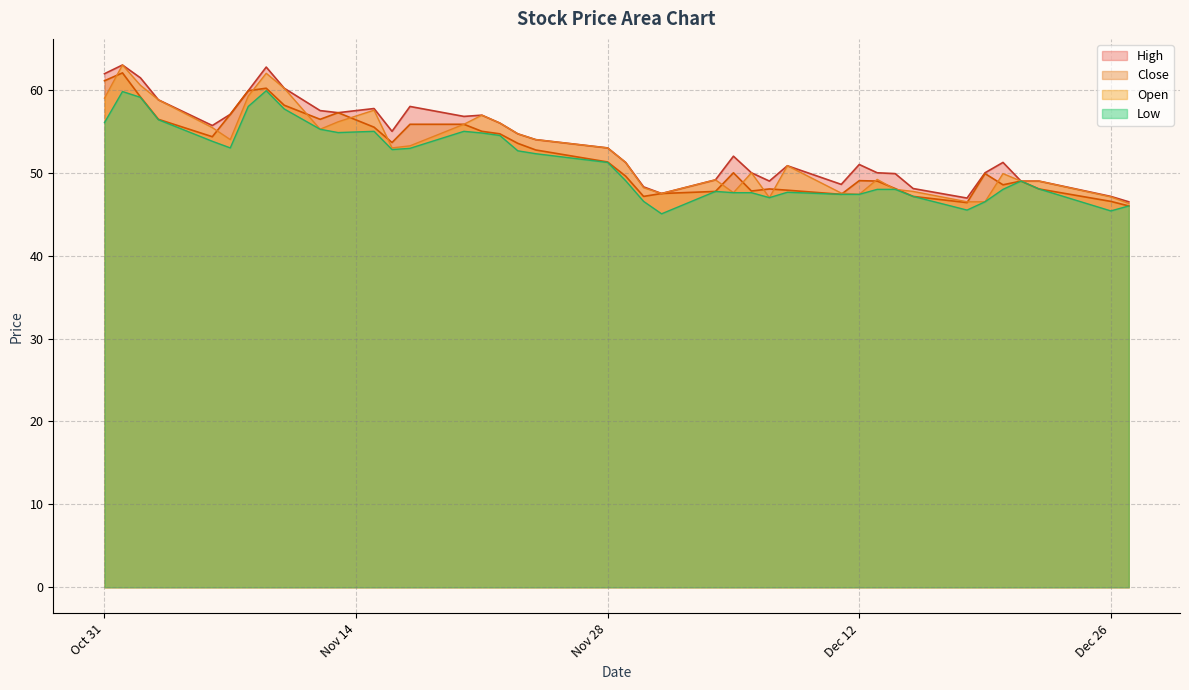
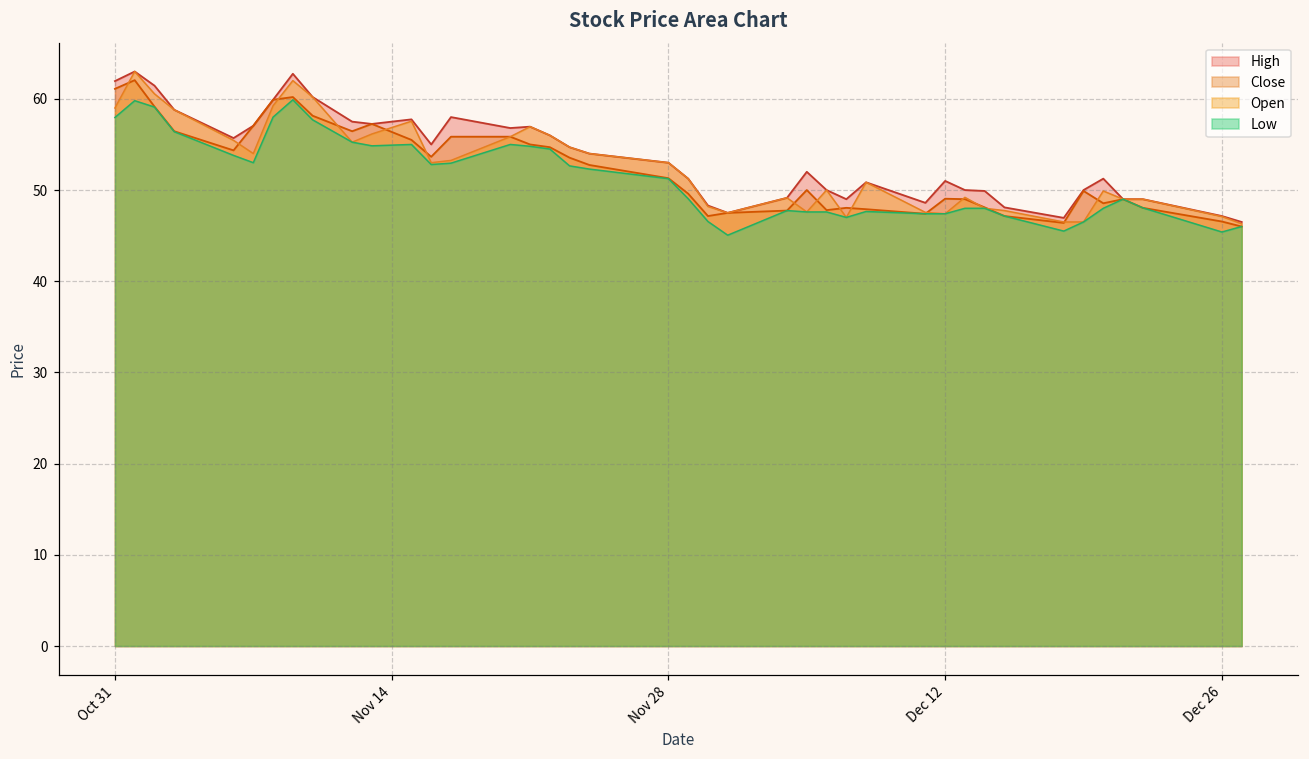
Low, Oct 31: 56 -> 58
